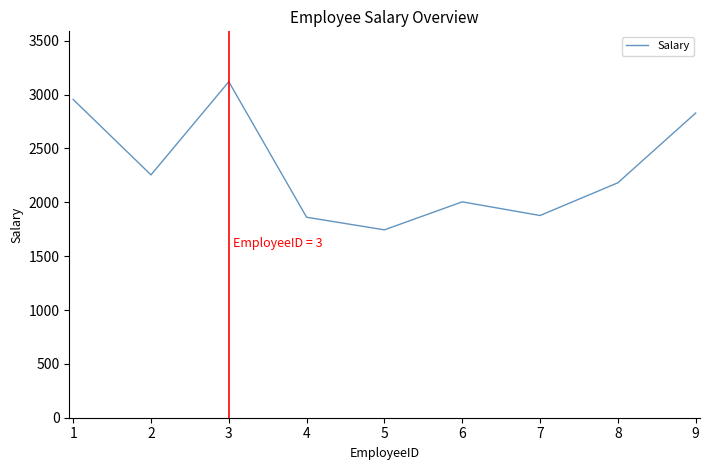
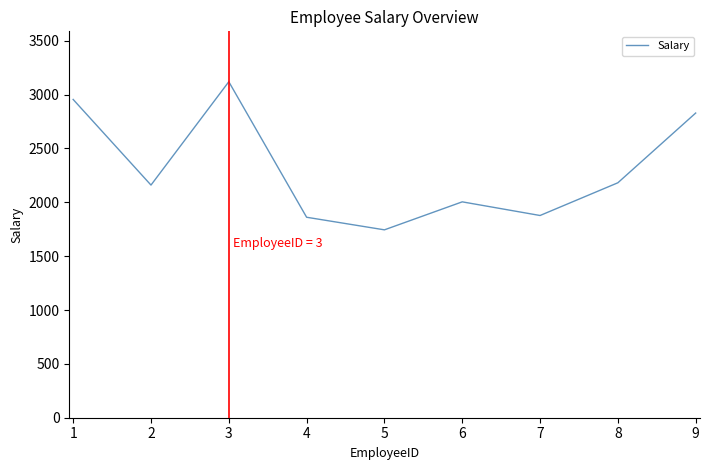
2: 2250 -> 2160
